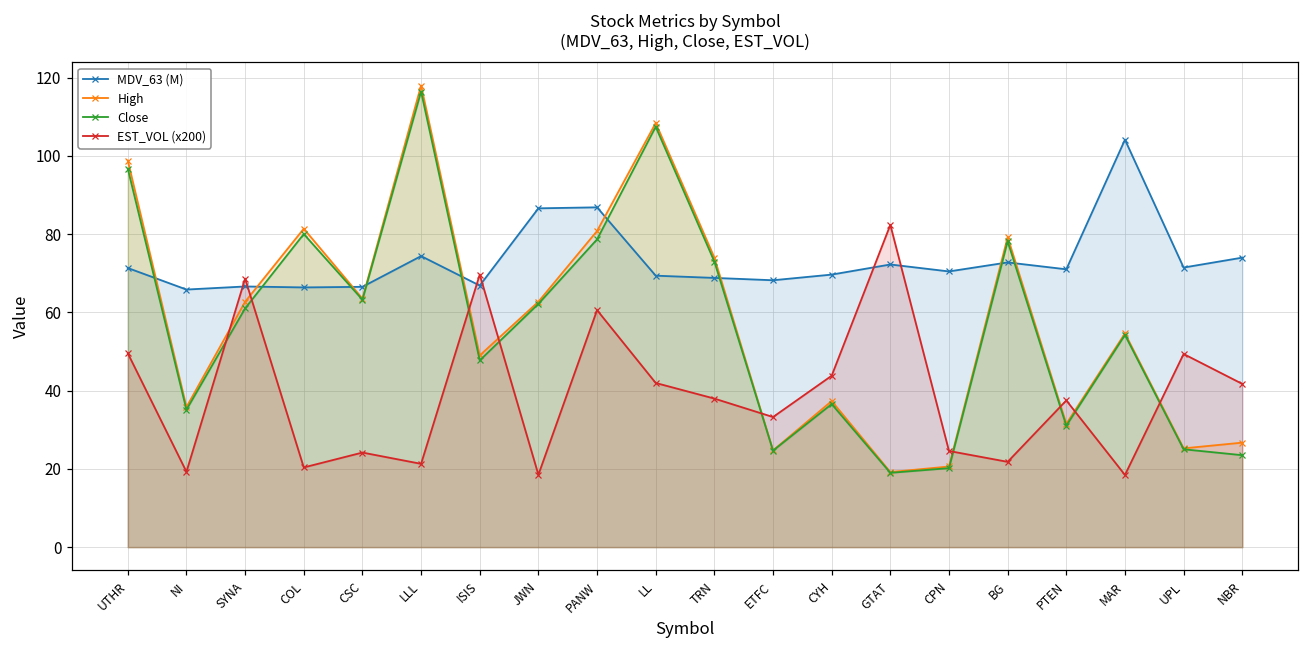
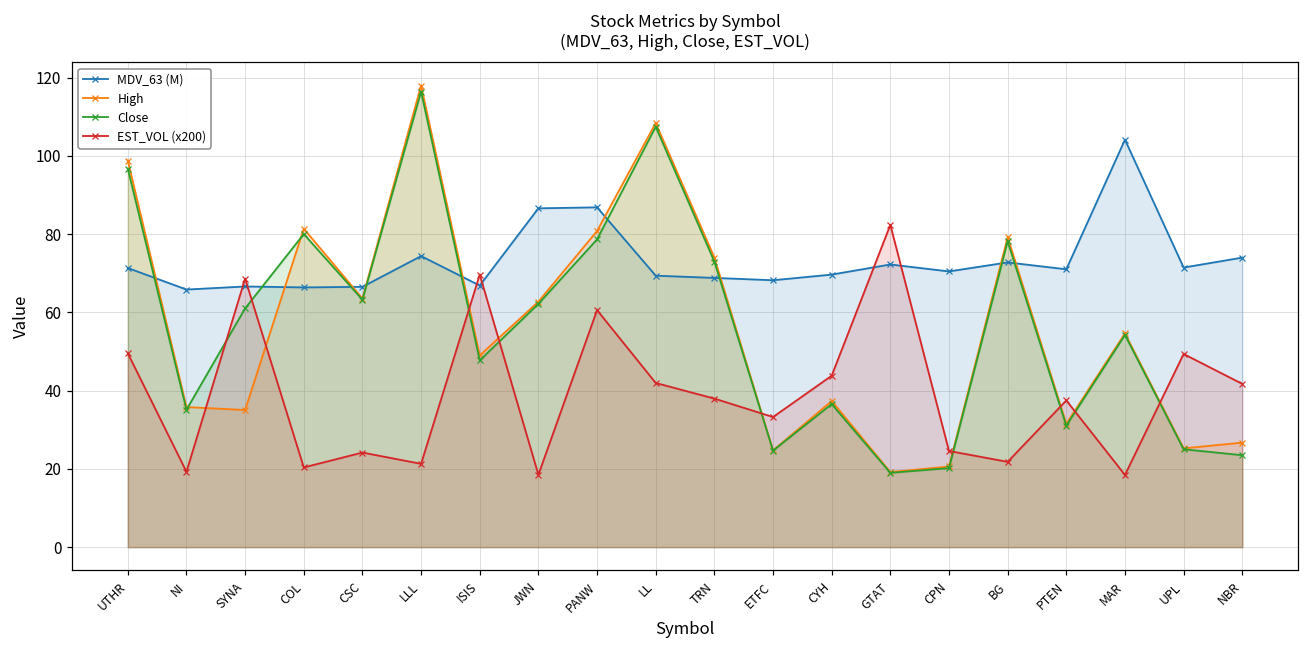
High, SYNA: 63 -> 35
